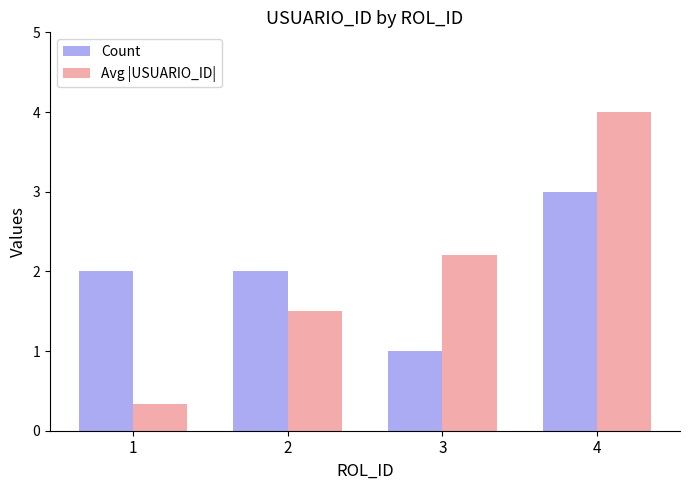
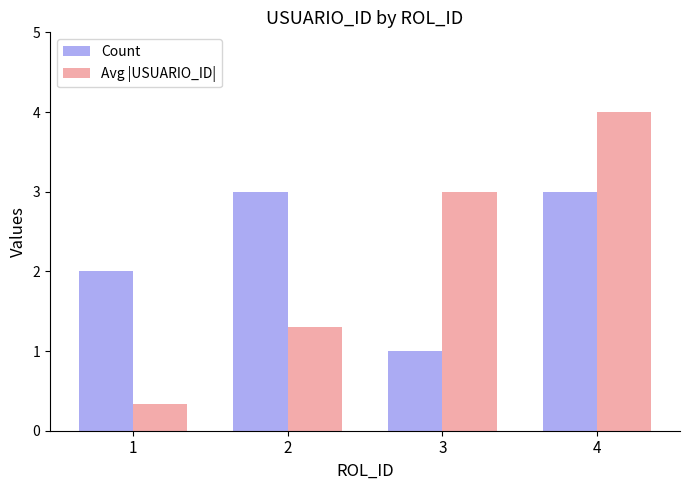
Count, 2: 2 -> 3
Avg |USUARIO_ID|, 2: 1.5 -> 1.3
Avg |USUARIO_ID|, 3: 2.2 -> 3.0
